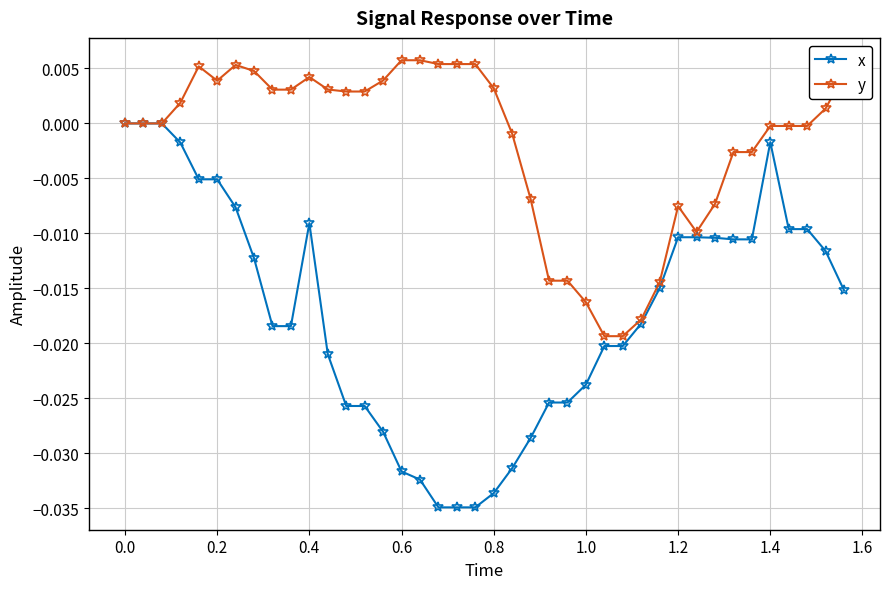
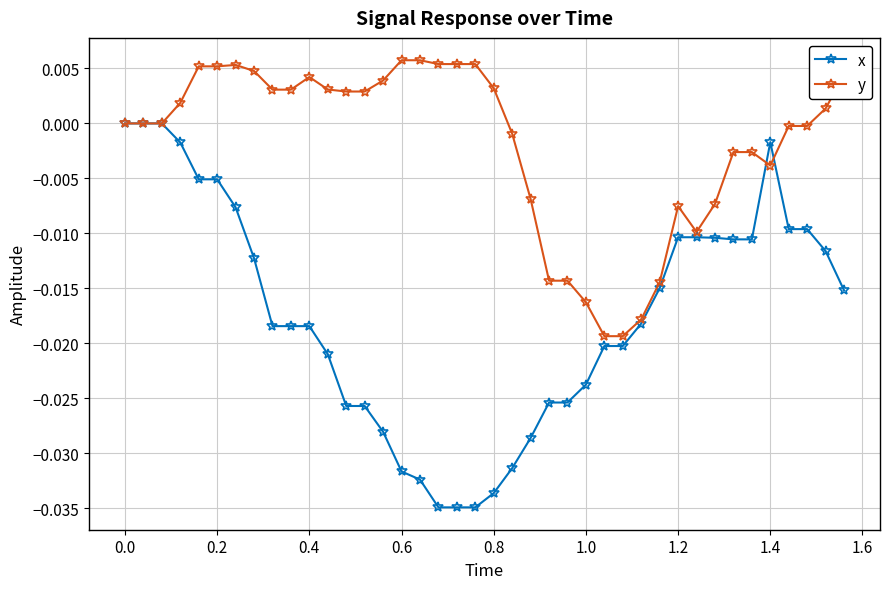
y, 0.2: 0.0039 -> 0.0052
x, 0.4: -0.0091 -> -0.0184
y, 1.4: -0.0002 -> -0.0038
